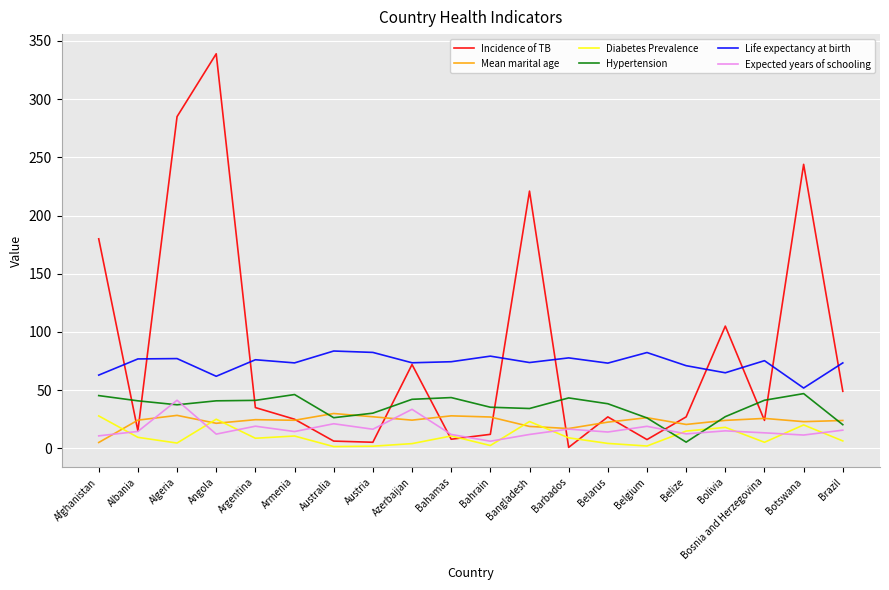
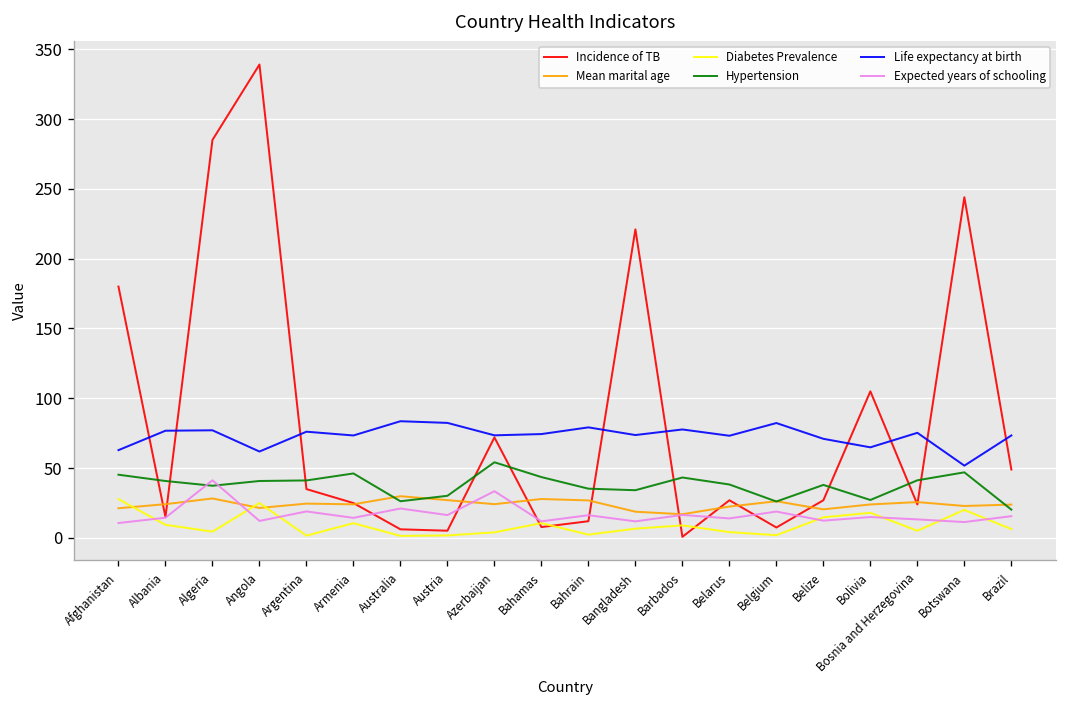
Mean marital age, Afghanistan: 5 -> 21
Diabetes Prevalence, Argentina: 9 -> 2
Hypertension, Azerbaijan: 42 -> 54
Expected years of schooling, Bahrain: 6 -> 16
Diabetes Prevalence, Bangladesh: 23 -> 7
Hypertension, Belize: 5 -> 38
